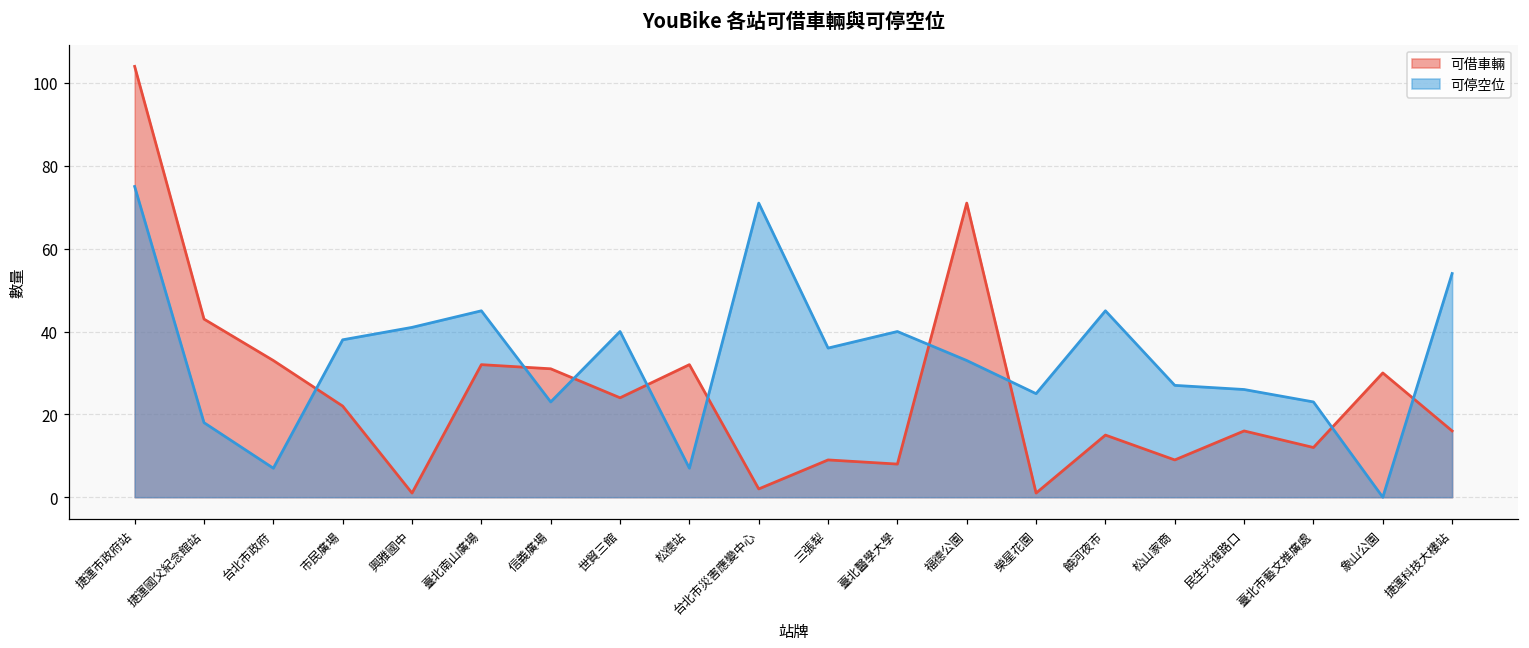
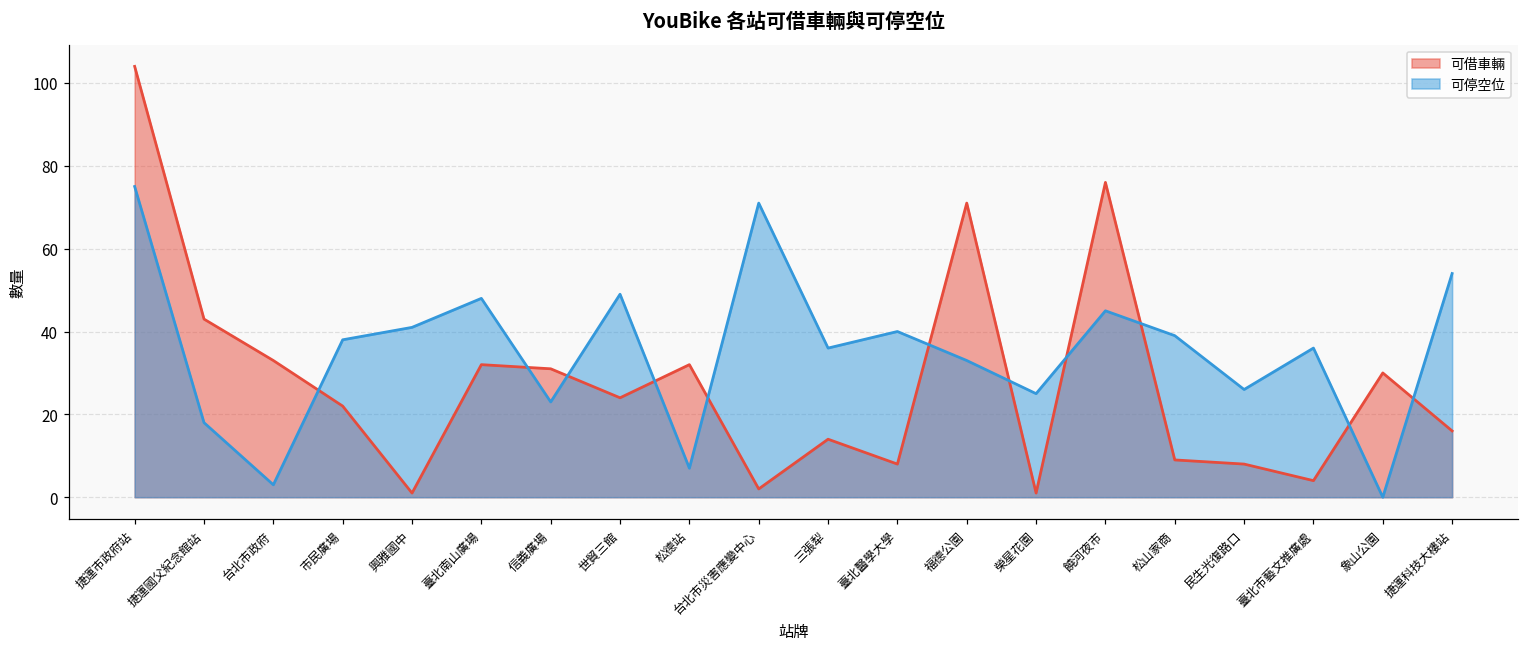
可停空位, 台北市政府: 7 -> 3
可停空位, 臺北南山廣場: 45 -> 48
可停空位, 世貿三館: 40 -> 49
可借車輛, 三張犁: 9 -> 14
可借車輛, 饒河夜市: 15 -> 76
可停空位, 松山家商: 27 -> 39
可借車輛, 民生光復路口: 16 -> 8
可借車輛, 臺北市藝文推廣處: 12 -> 4
可停空位, 臺北市藝文推廣處: 23 -> 36
